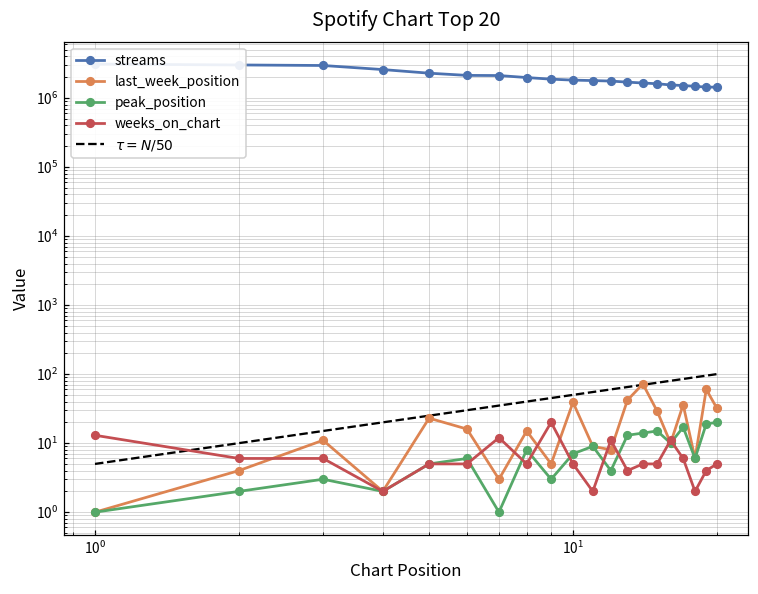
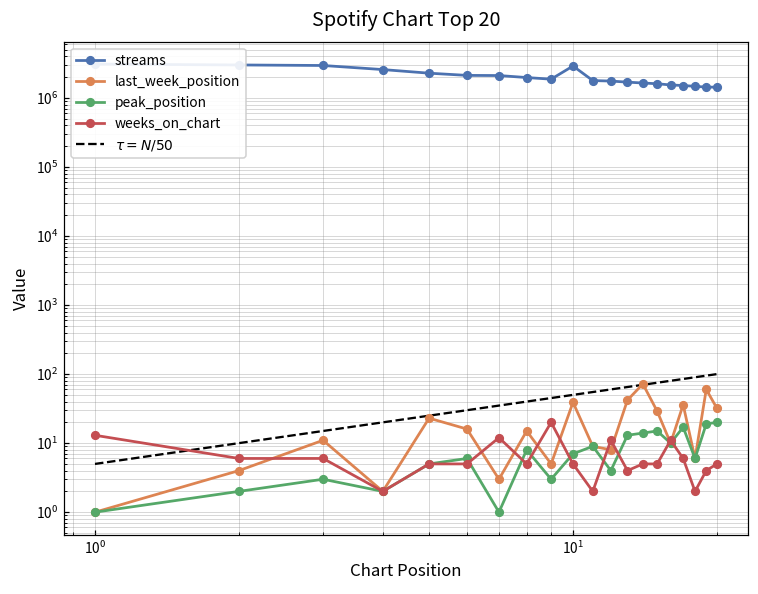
streams, 10^1: 1800000 -> 3000000
